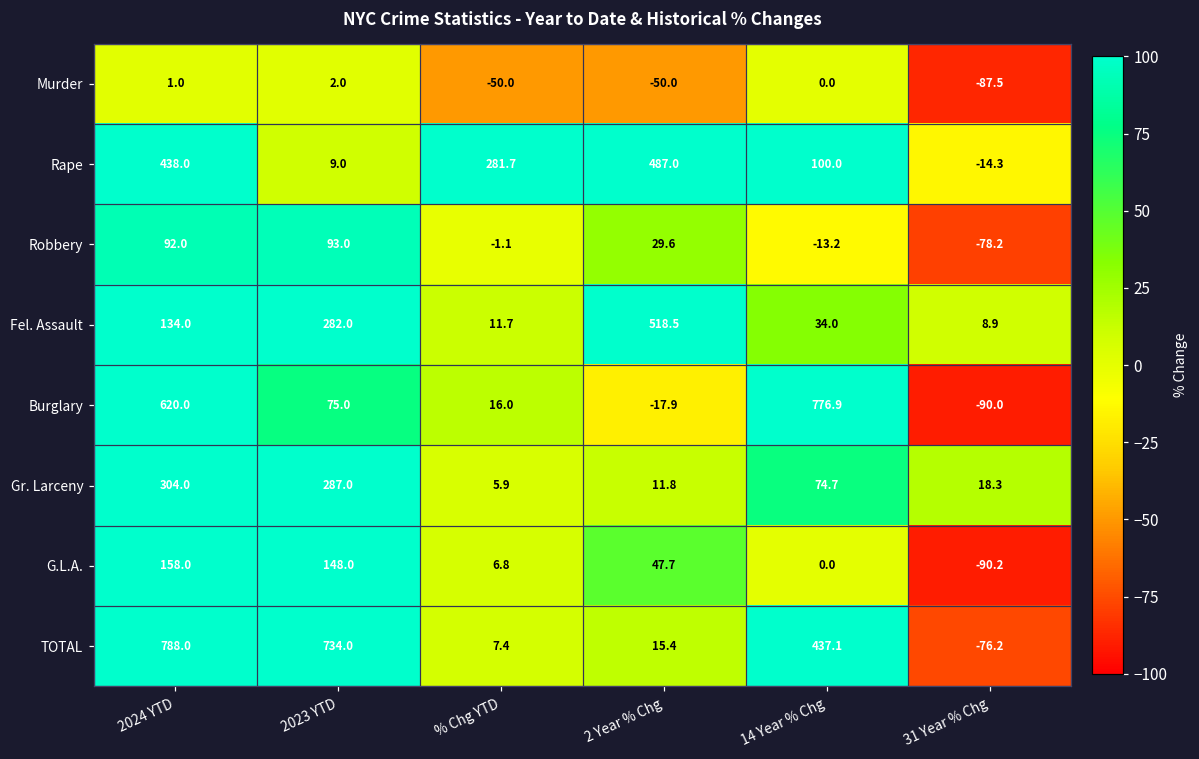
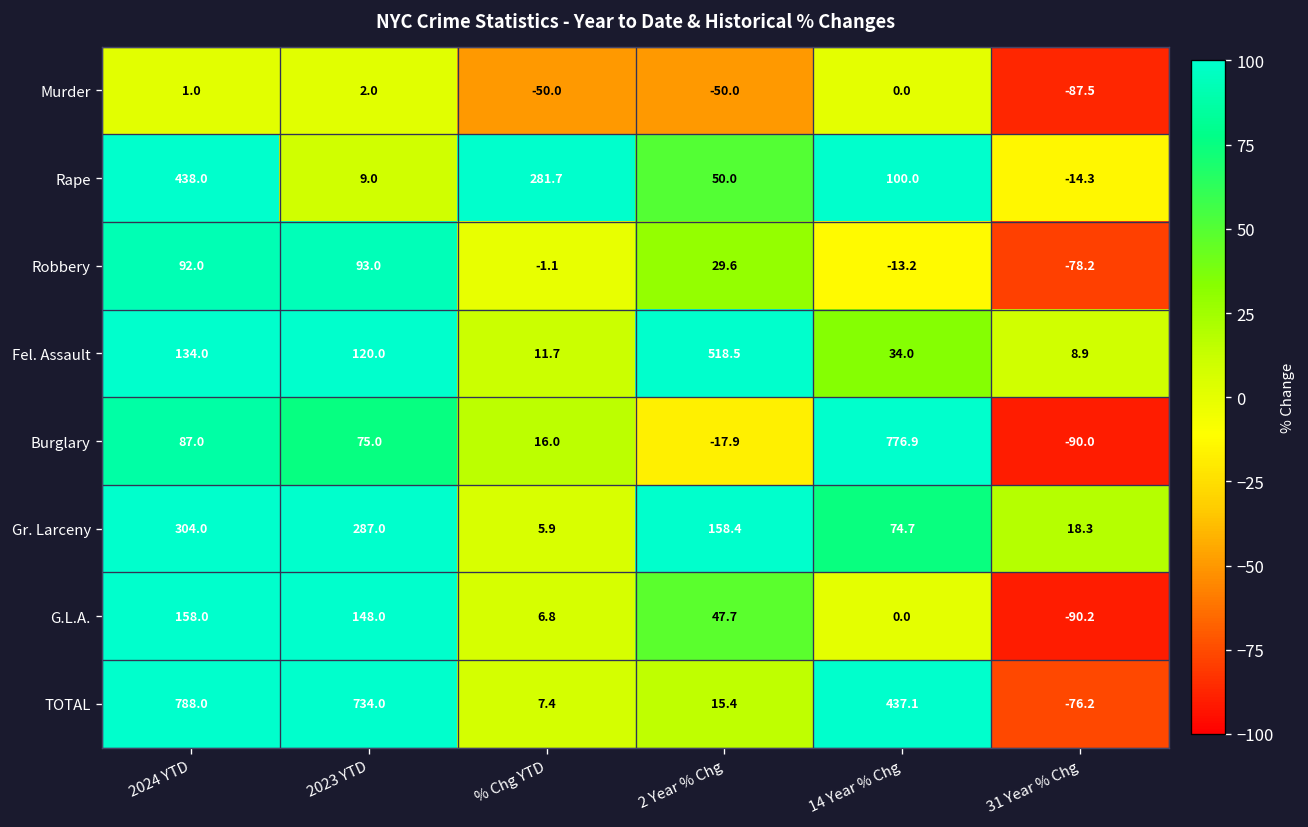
Rape, 2 Year % Chg: 487.0 -> 50.0
Fel. Assault, 2023 YTD: 282.0 -> 120.0
Burglary, 2024 YTD: 620.0 -> 87.0
Gr. Larceny, 2 Year % Chg: 11.8 -> 158.4
